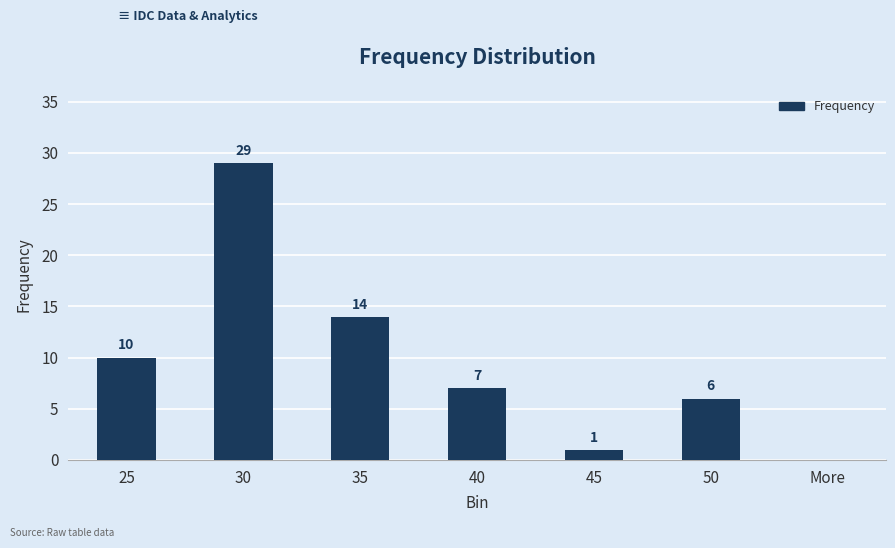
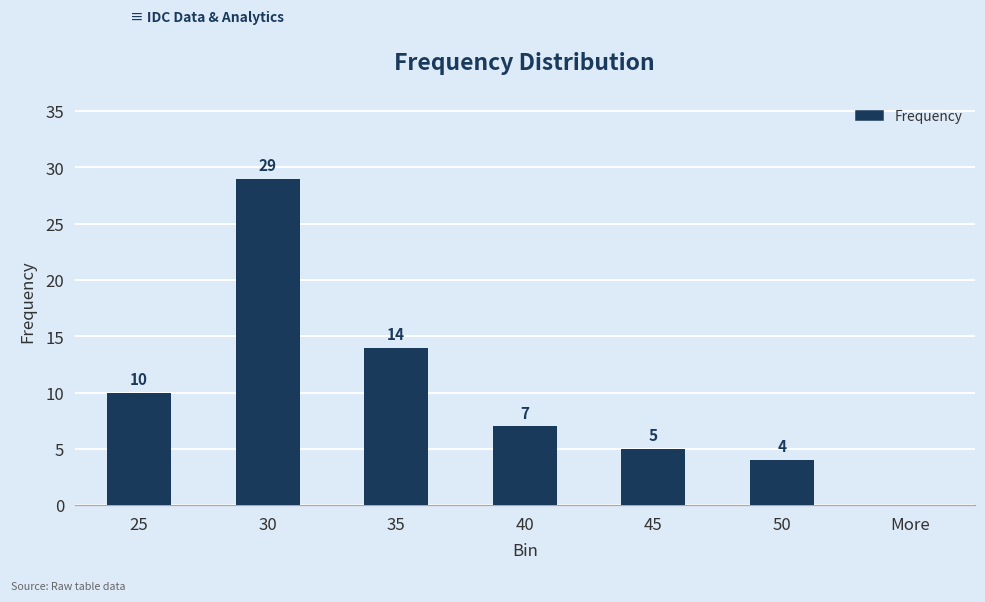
45: 1 -> 5
50: 6 -> 4
